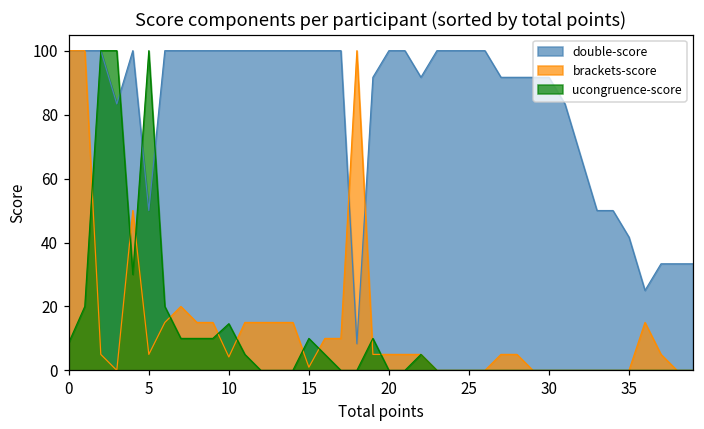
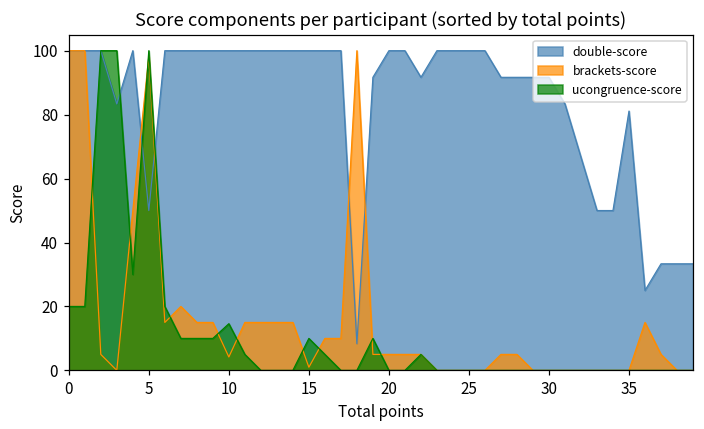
ucongruence-score, 0: 9 -> 20
brackets-score, 5: 5 -> 98
double-score, 35: 42 -> 81
